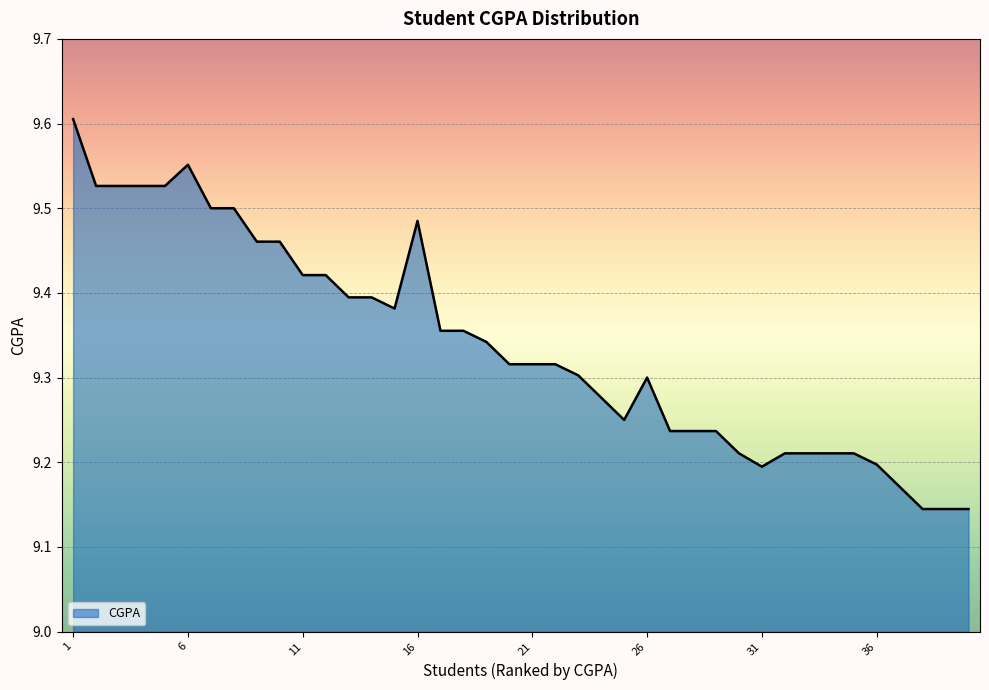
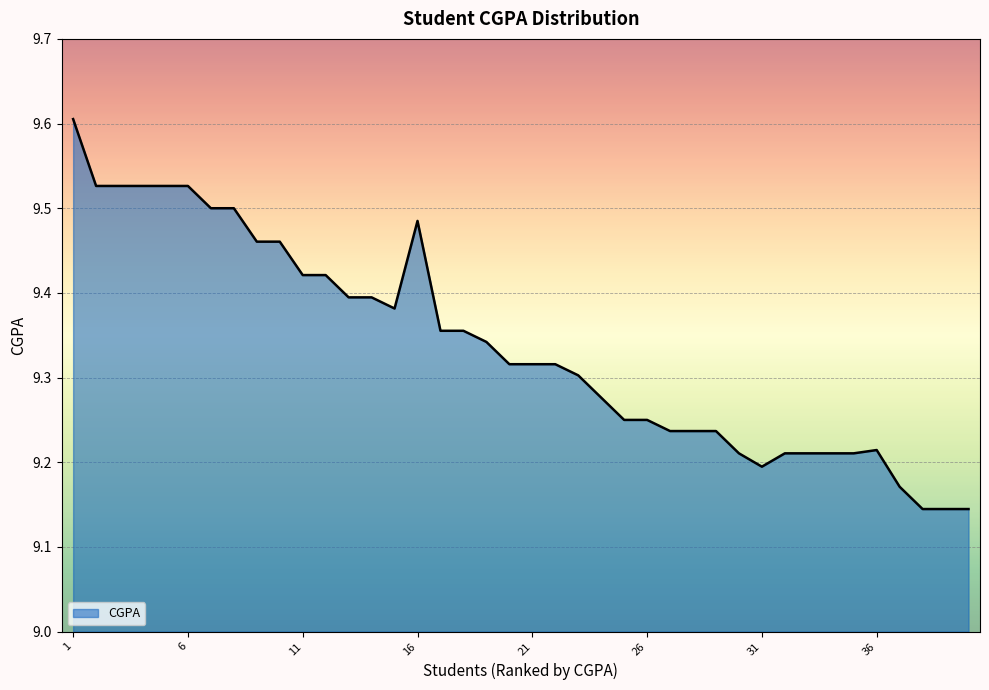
6: 9.55 -> 9.53
26: 9.30 -> 9.25
36: 9.20 -> 9.21
